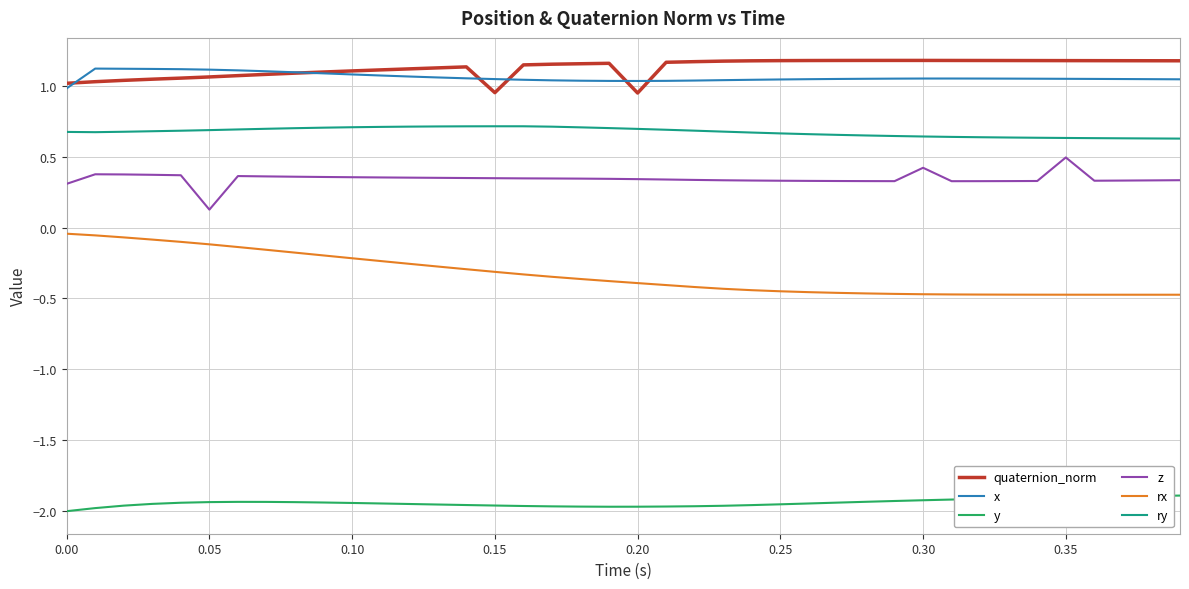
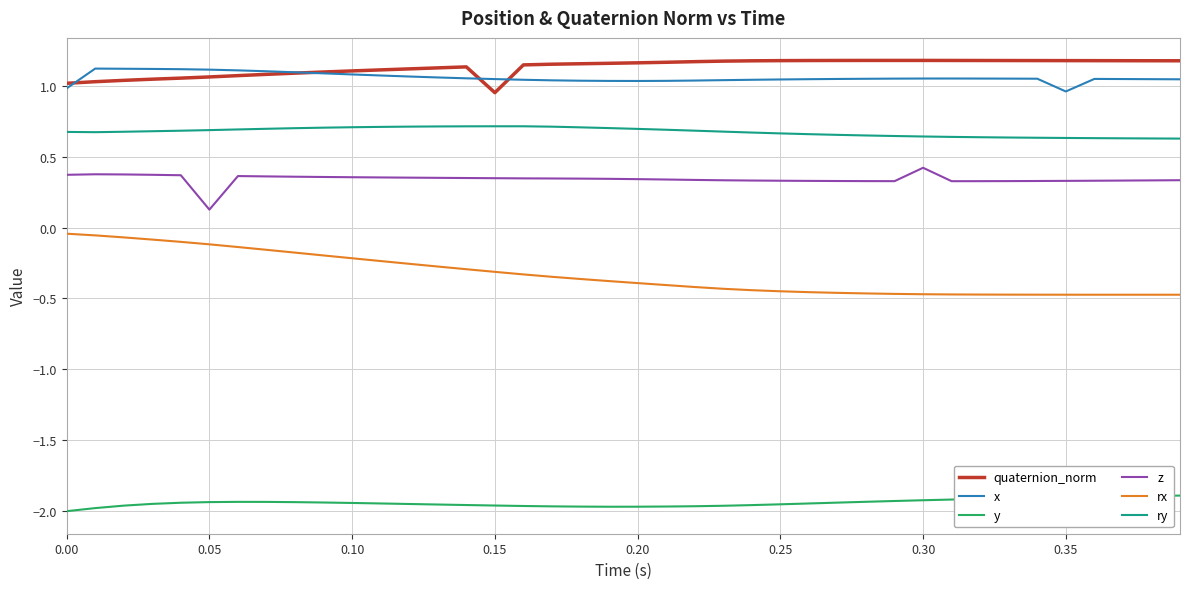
z, 0.00: 0.31 -> 0.37
quaternion_norm, 0.20: 0.95 -> 1.17
x, 0.35: 1.05 -> 0.96
z, 0.35: 0.50 -> 0.33
